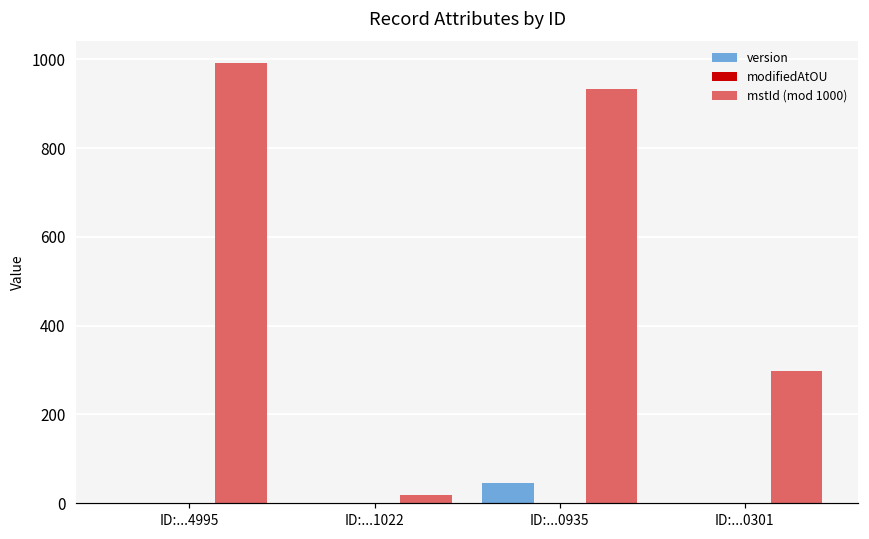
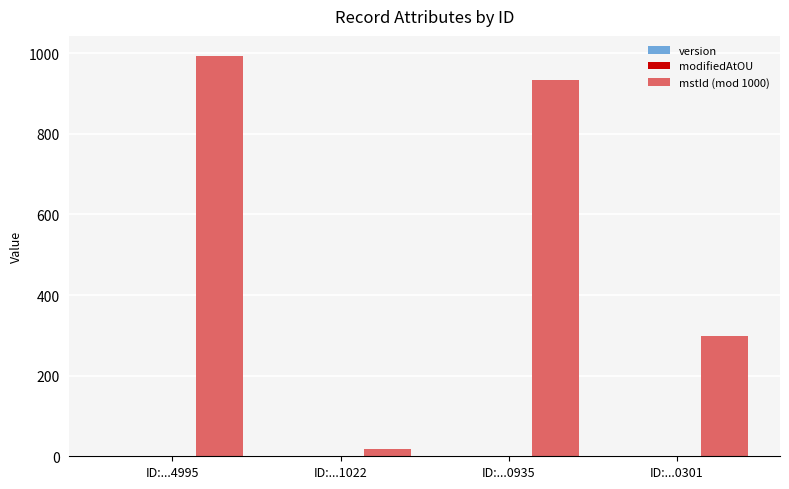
version, ID:...0935: 50 -> 0
